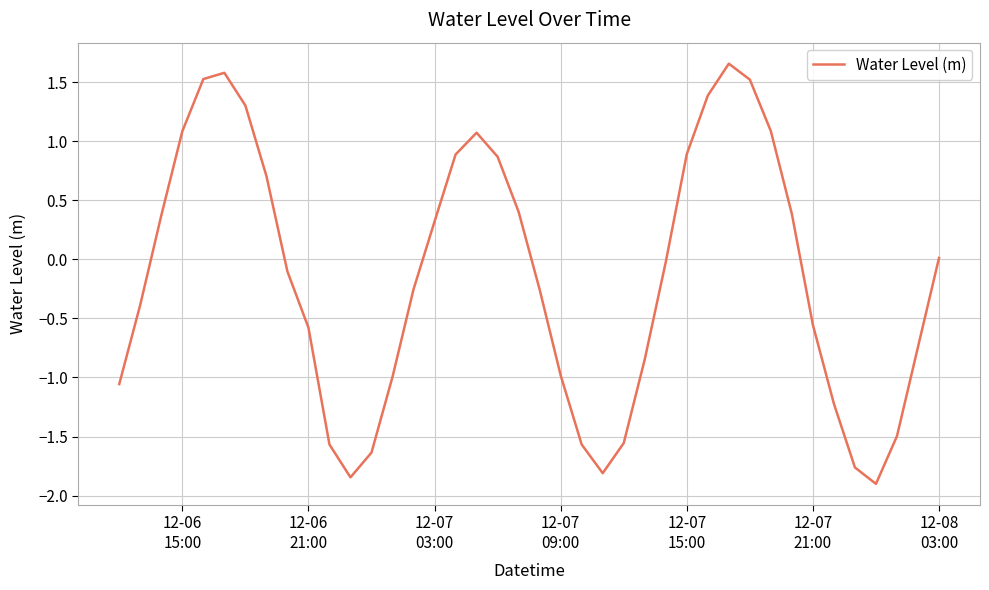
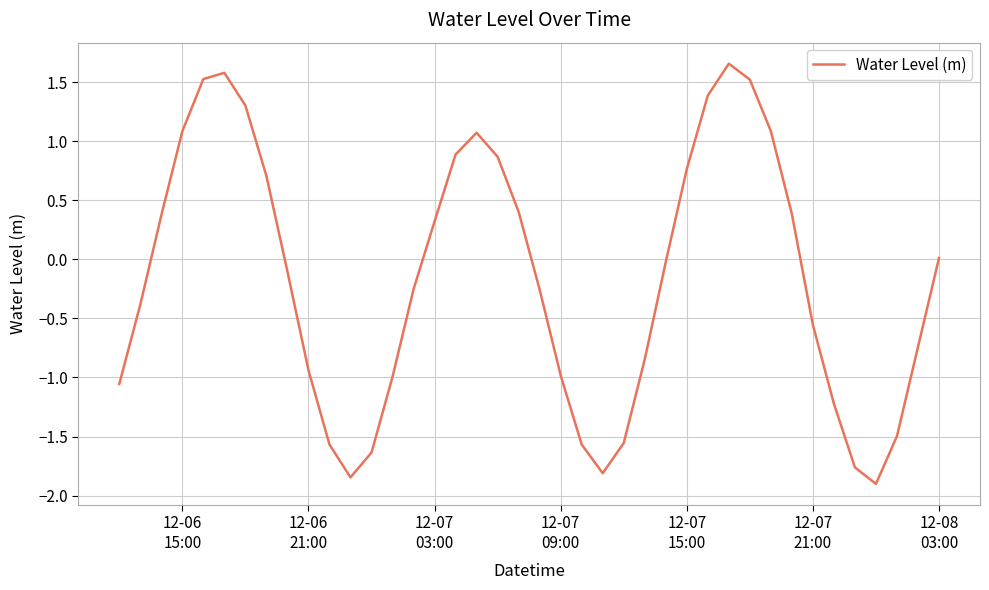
12-06 21:00: -0.58 -> -0.94
12-07 15:00: 0.89 -> 0.76
